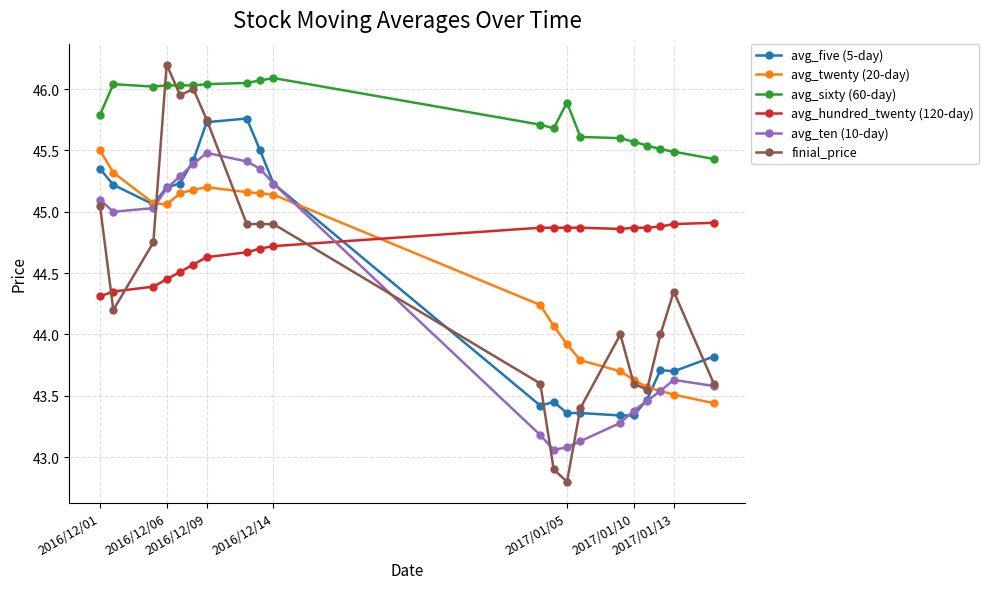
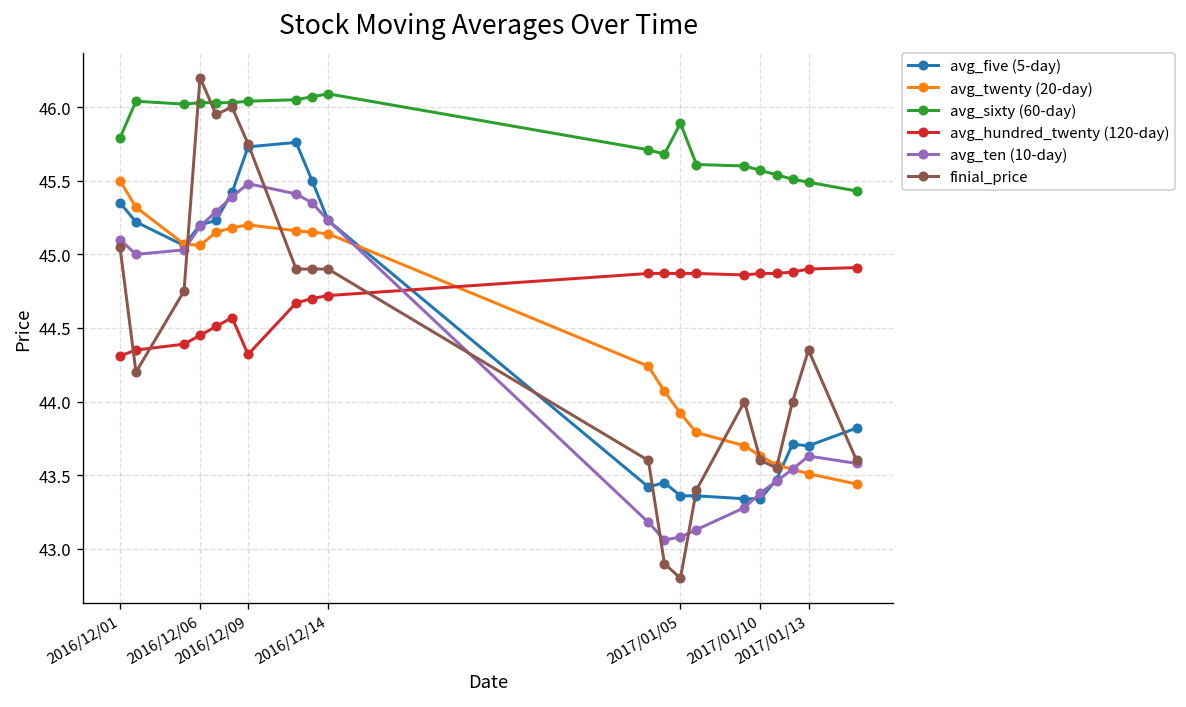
avg_hundred_twenty (120-day), 2016/12/09: 44.63 -> 44.32
